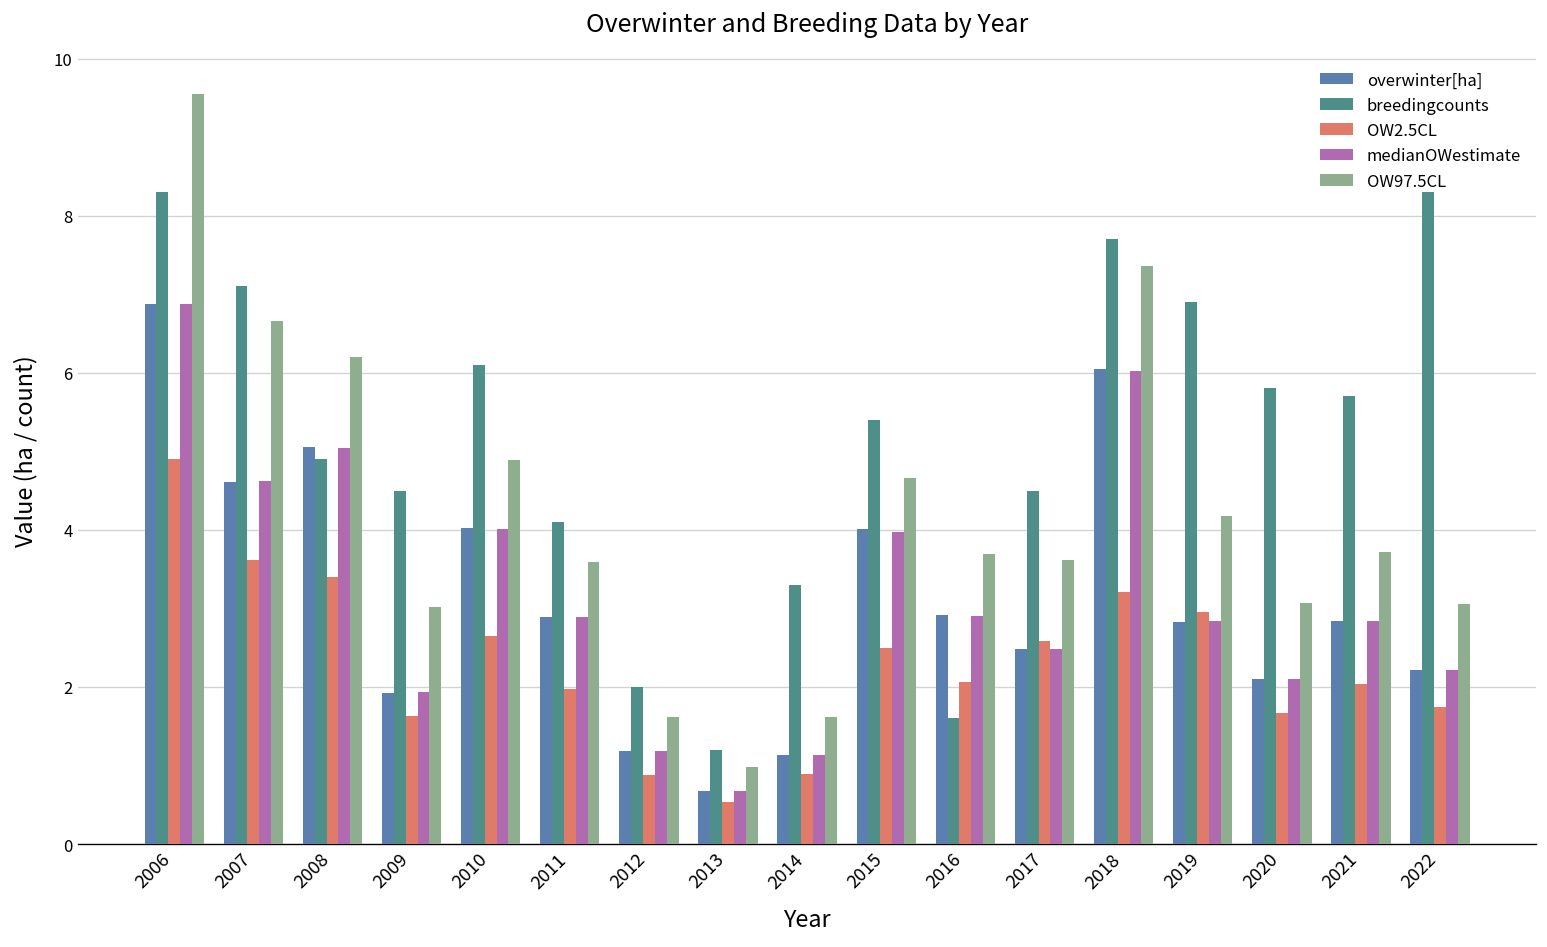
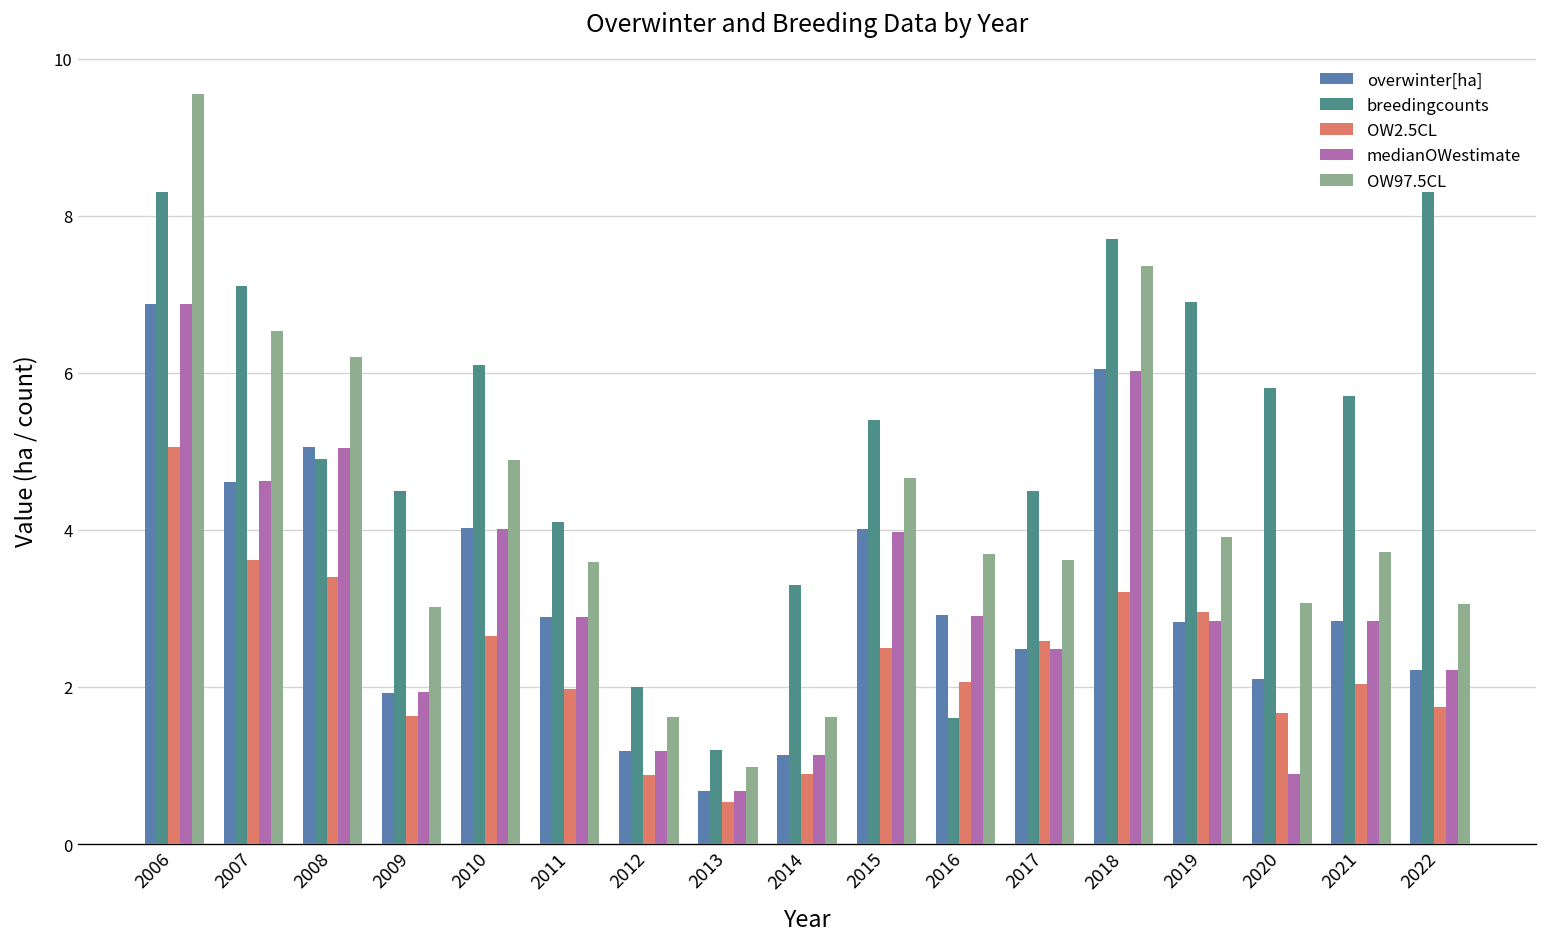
OW2.5CL, 2006: 4.9 -> 5.1
OW97.5CL, 2007: 6.7 -> 6.5
OW97.5CL, 2019: 4.2 -> 3.9
medianOWestimate, 2020: 2.1 -> 0.9
